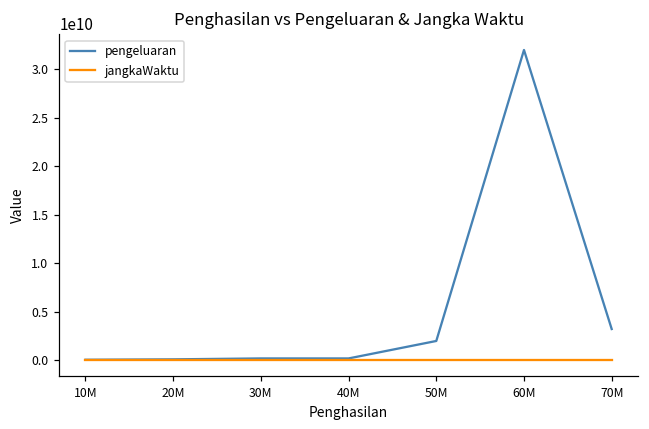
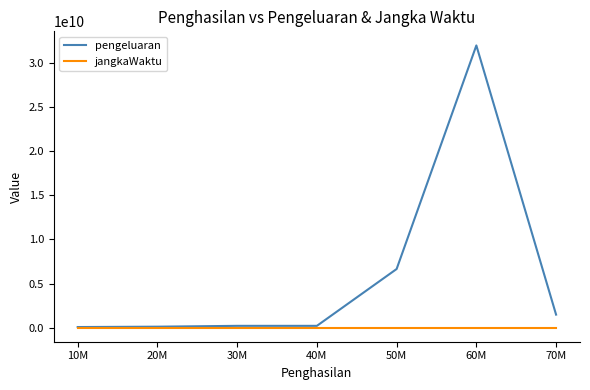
pengeluaran, 50M: 2000000000 -> 7000000000
pengeluaran, 70M: 3000000000 -> 1000000000
